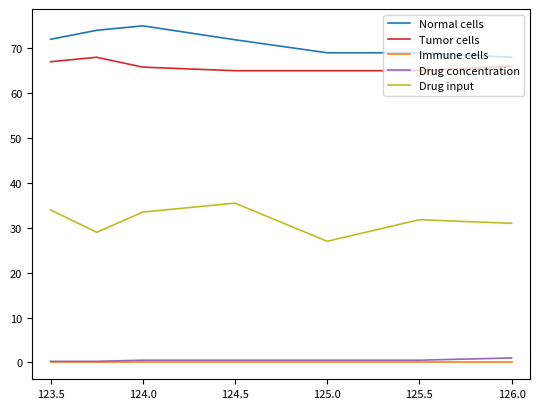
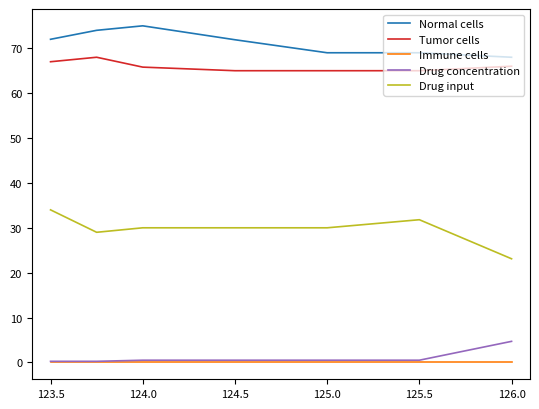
Drug input, 124.0: 34 -> 30
Drug input, 124.5: 36 -> 30
Drug input, 125.0: 27 -> 30
Drug concentration, 126.0: 1 -> 5
Drug input, 126.0: 31 -> 23
